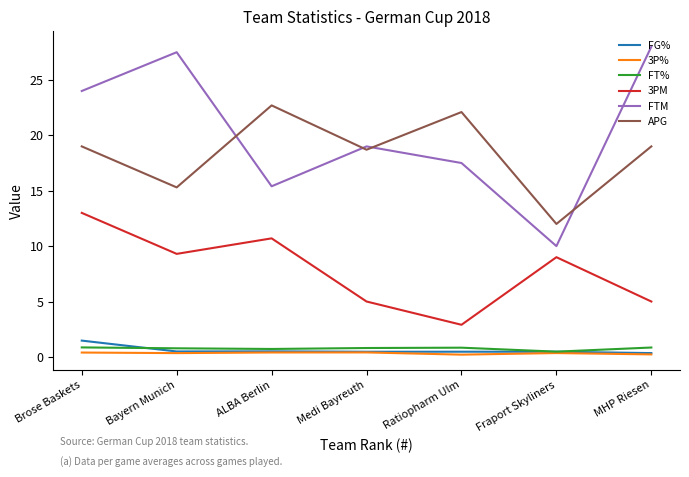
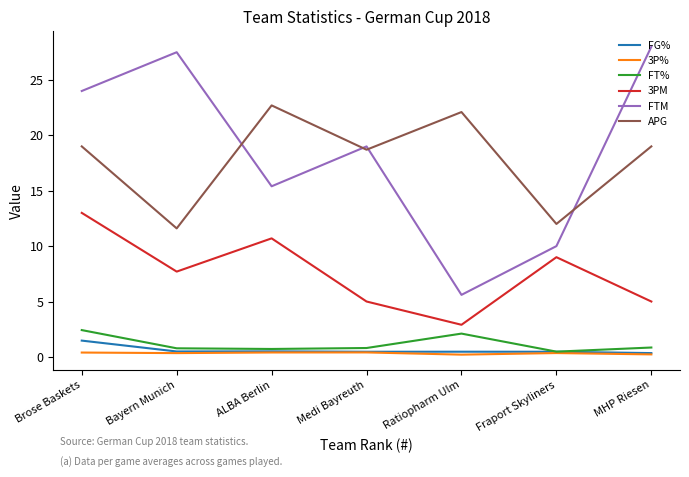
FT%, Brose Baskets: 0.9 -> 2.4
3PM, Bayern Munich: 9.3 -> 7.7
APG, Bayern Munich: 15.3 -> 11.6
FT%, Ratiopharm Ulm: 0.8 -> 2.1
FTM, Ratiopharm Ulm: 17.5 -> 5.6
